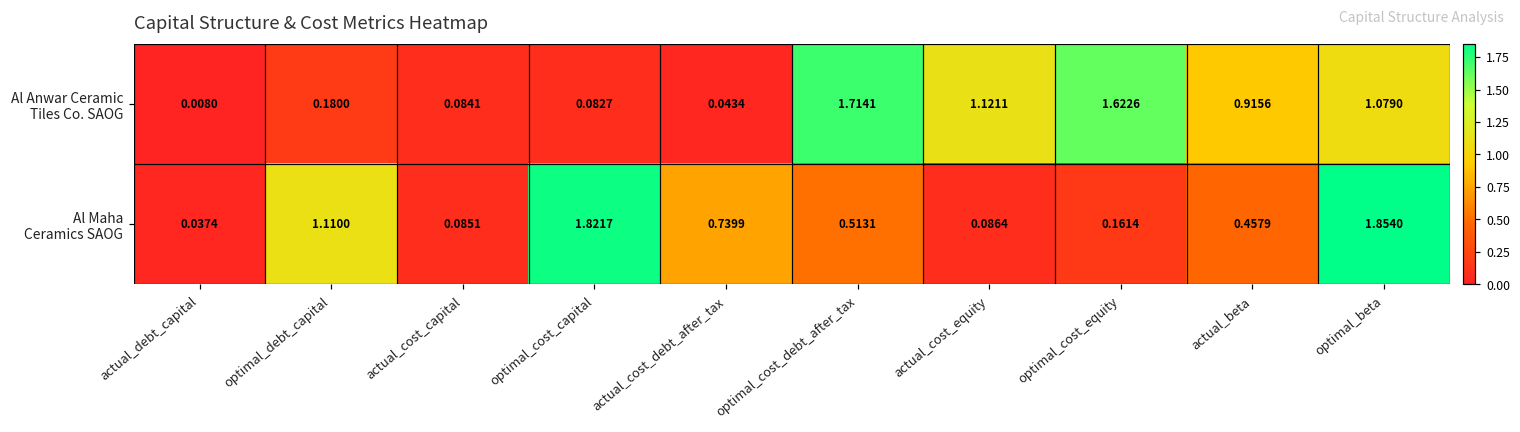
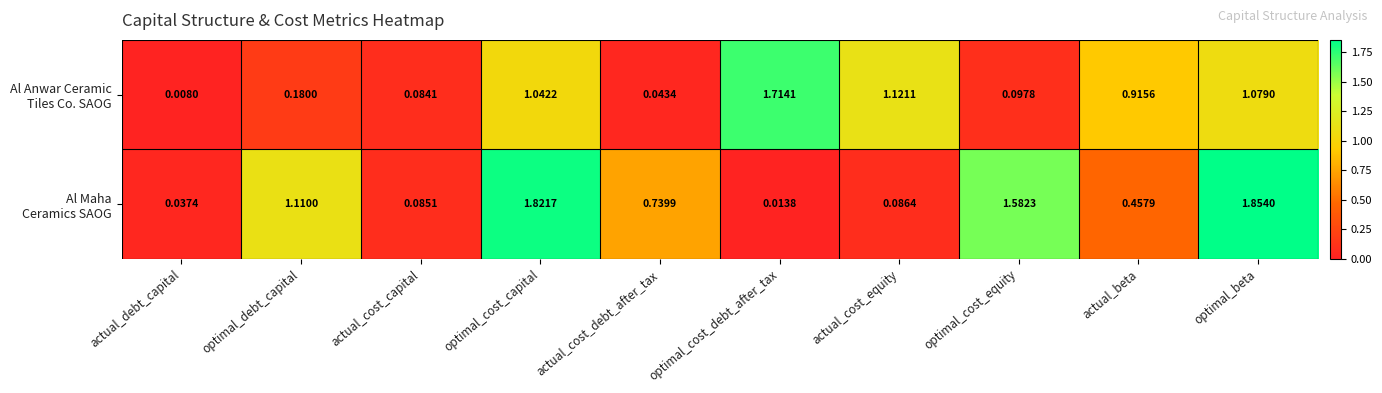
Al Anwar Ceramic Tiles Co. SAOG, optimal_cost_capital: 0.0827 -> 1.0422
Al Anwar Ceramic Tiles Co. SAOG, optimal_cost_equity: 1.6226 -> 0.0978
Al Maha Ceramics SAOG, optimal_cost_debt_after_tax: 0.5131 -> 0.0138
Al Maha Ceramics SAOG, optimal_cost_equity: 0.1614 -> 1.5823
